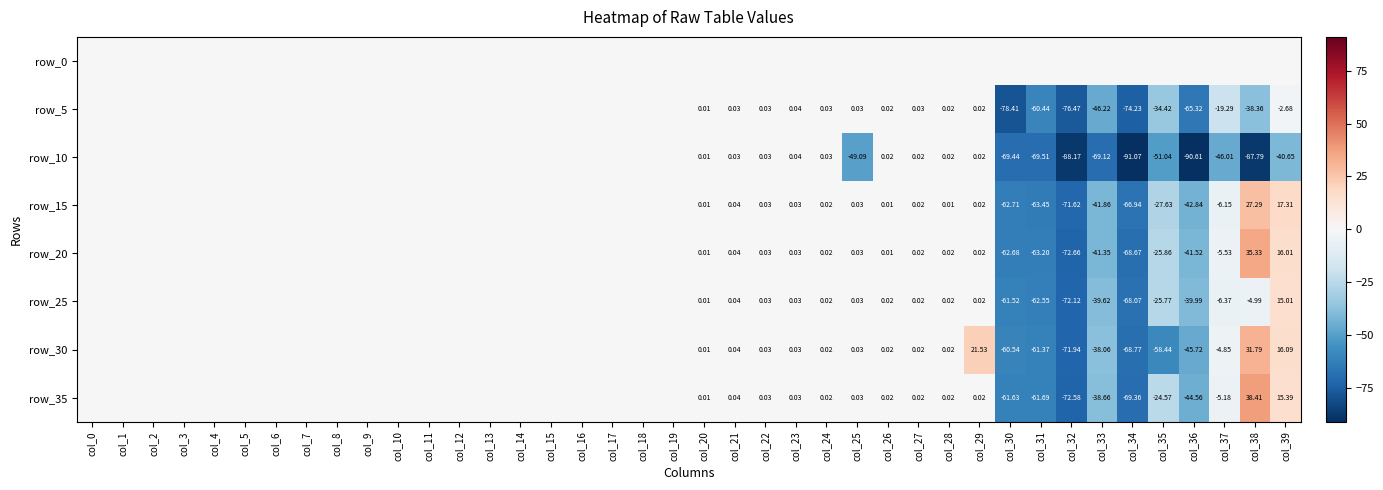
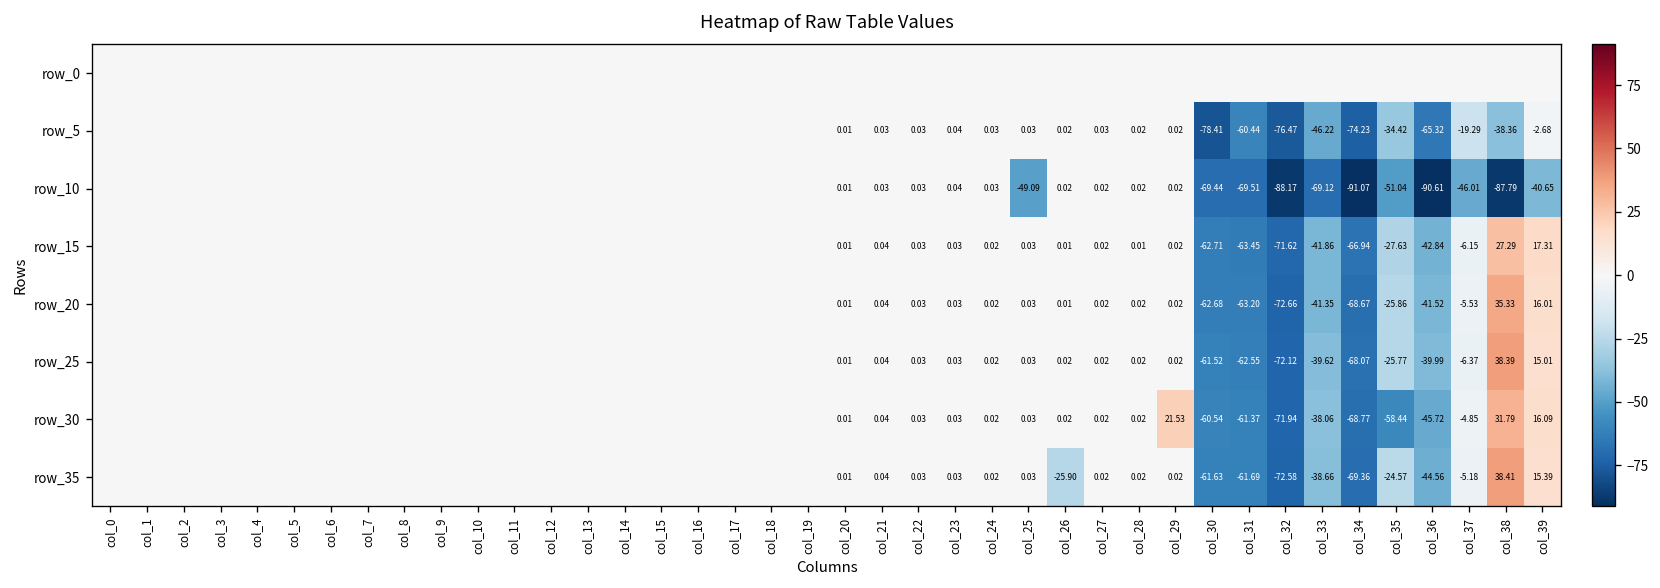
row_25, col_38: -4.99 -> 38.39
row_35, col_26: 0.02 -> -25.90
